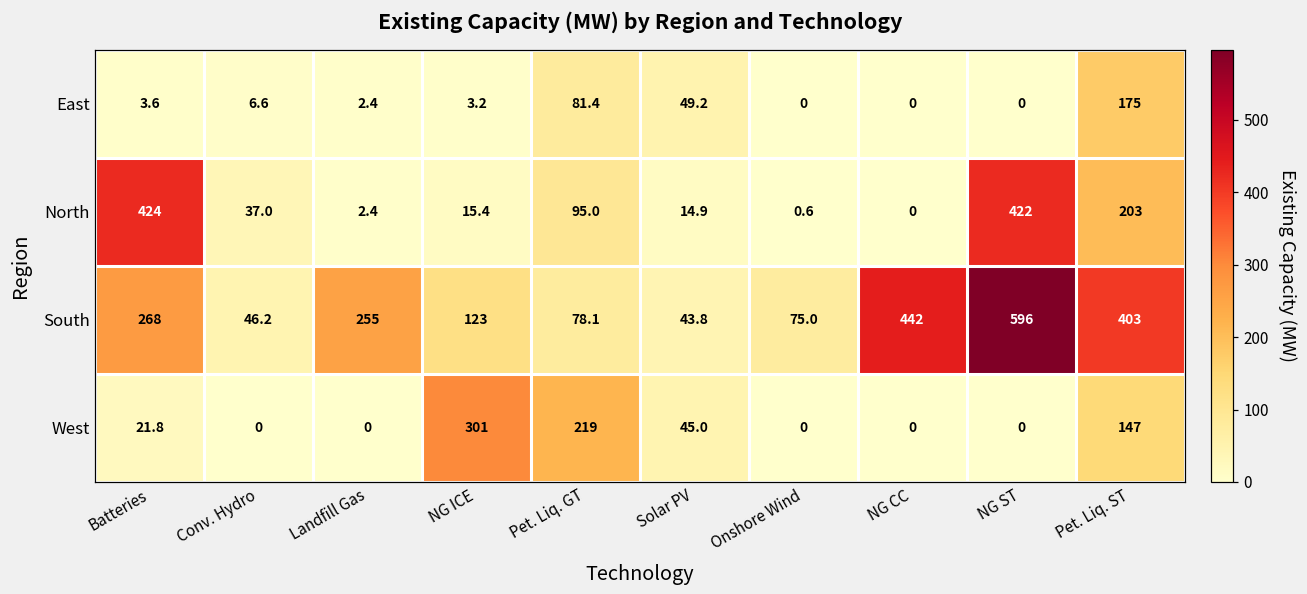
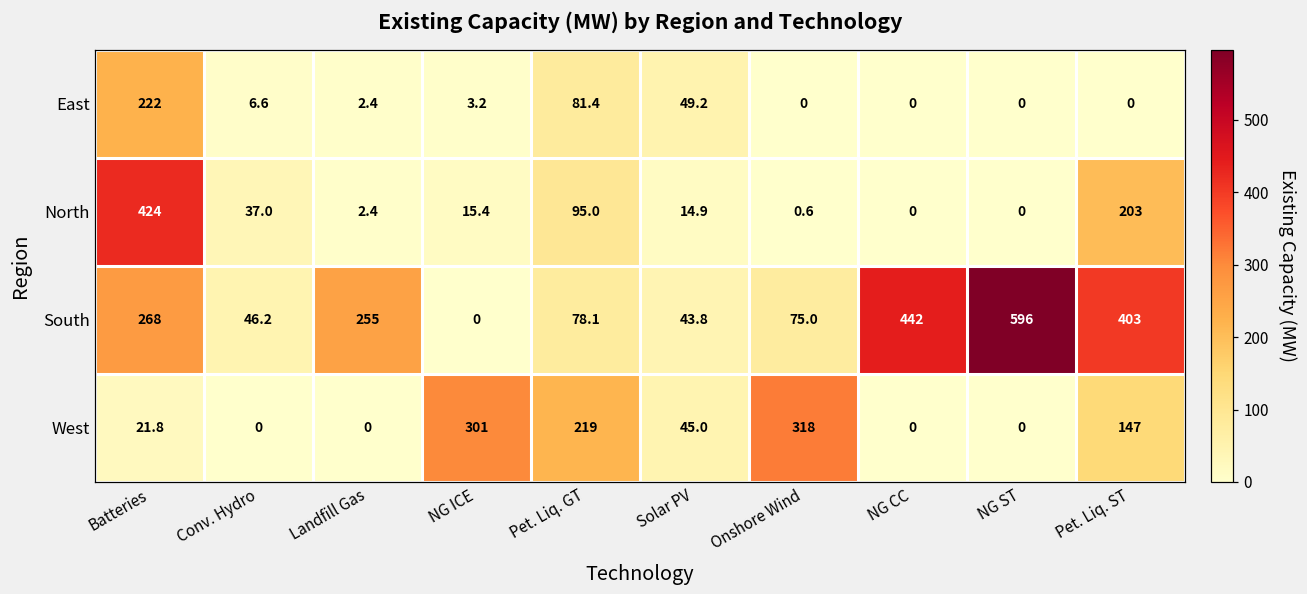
East, Batteries: 3.6 -> 222
East, Pet. Liq. ST: 175 -> 0
North, NG ST: 422 -> 0
South, NG ICE: 123 -> 0
West, Onshore Wind: 0 -> 318
